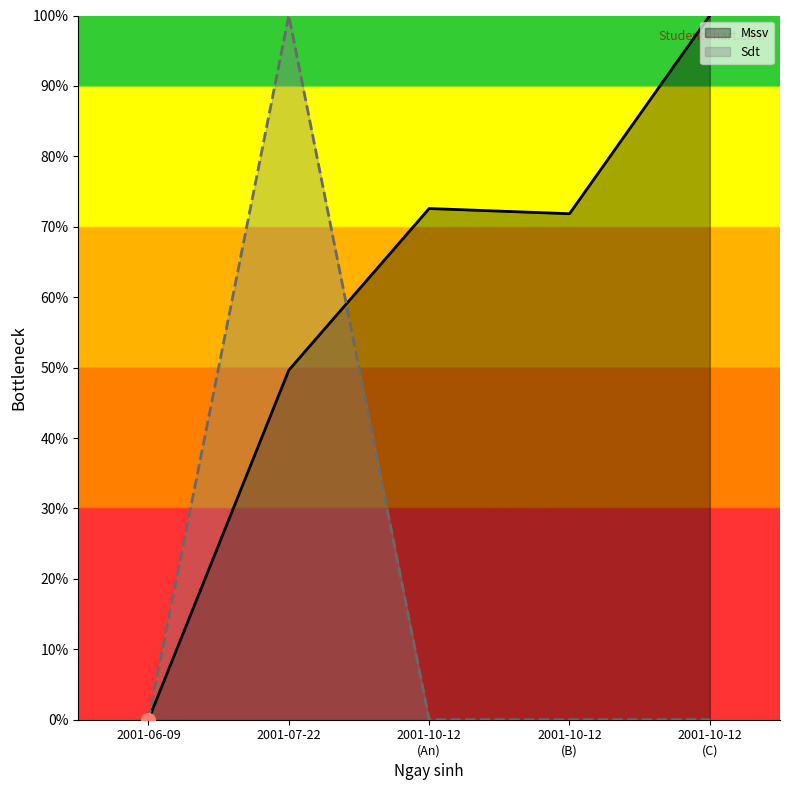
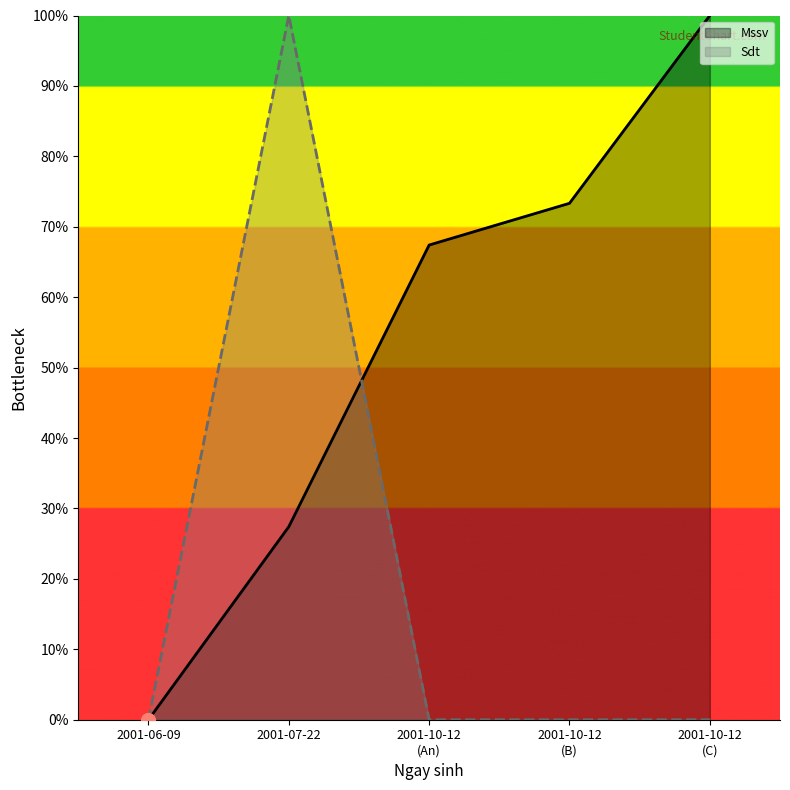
Mssv, 2001-07-22: 50% -> 27%
Mssv, 2001-10-12 (An): 73% -> 67%
Mssv, 2001-10-12 (B): 72% -> 73%
